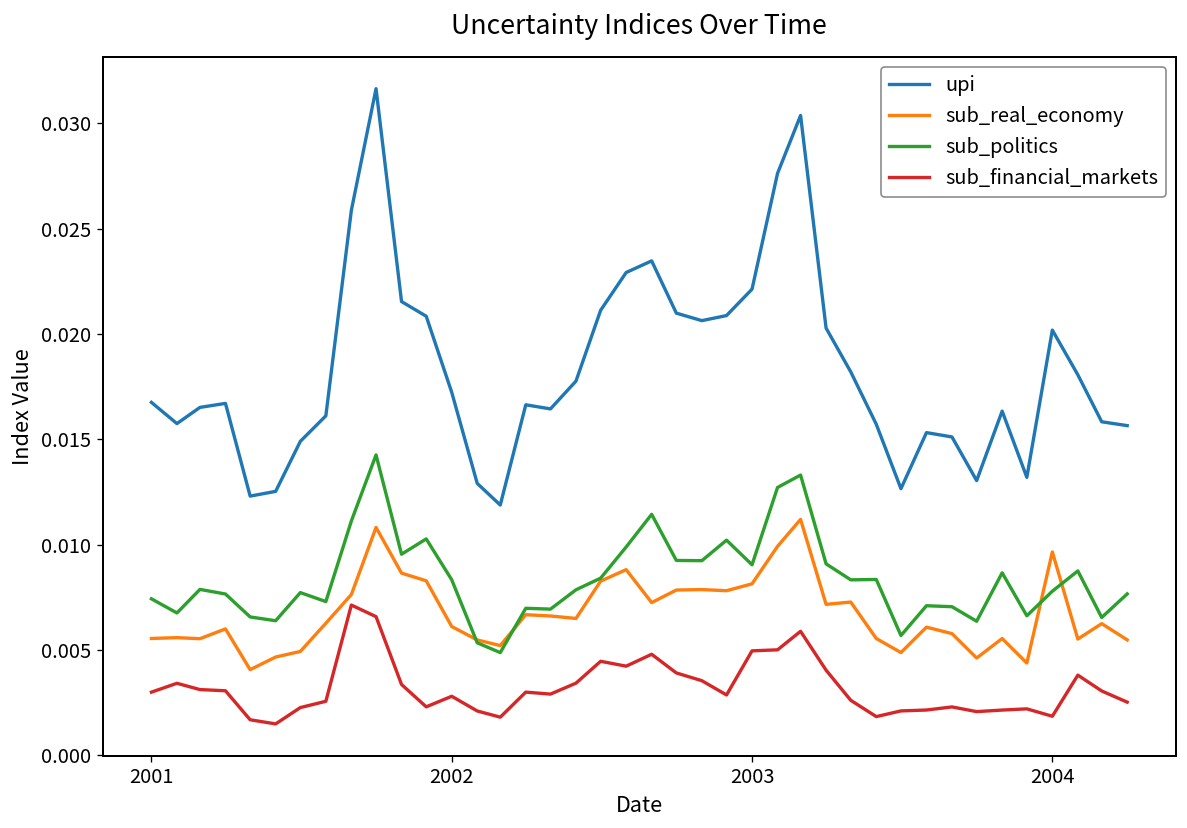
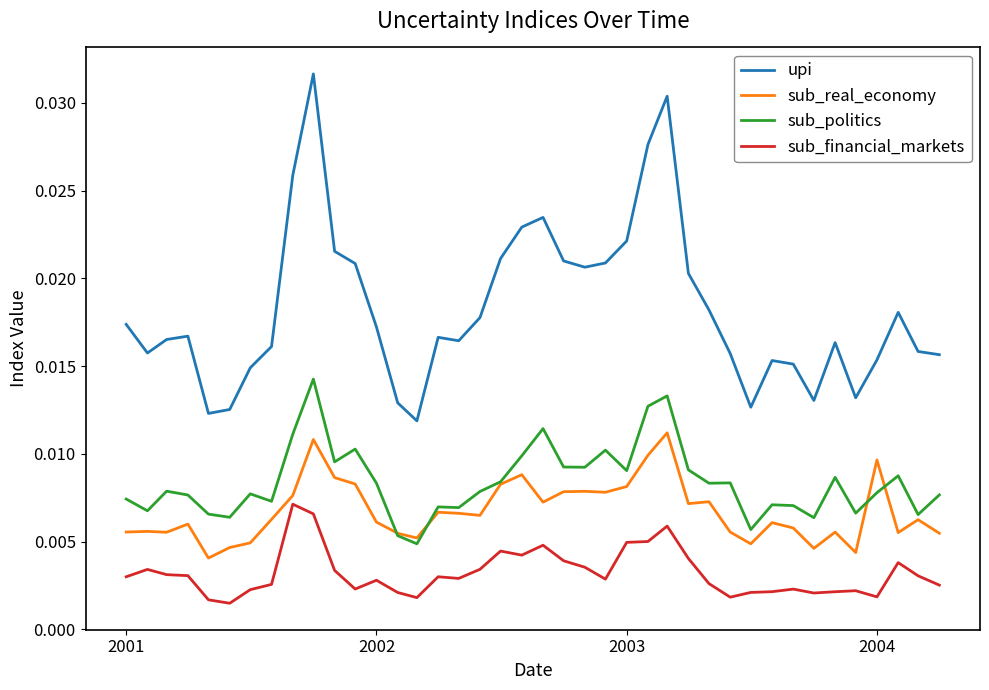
upi, 2001: 0.0168 -> 0.0174
upi, 2004: 0.0202 -> 0.0153
